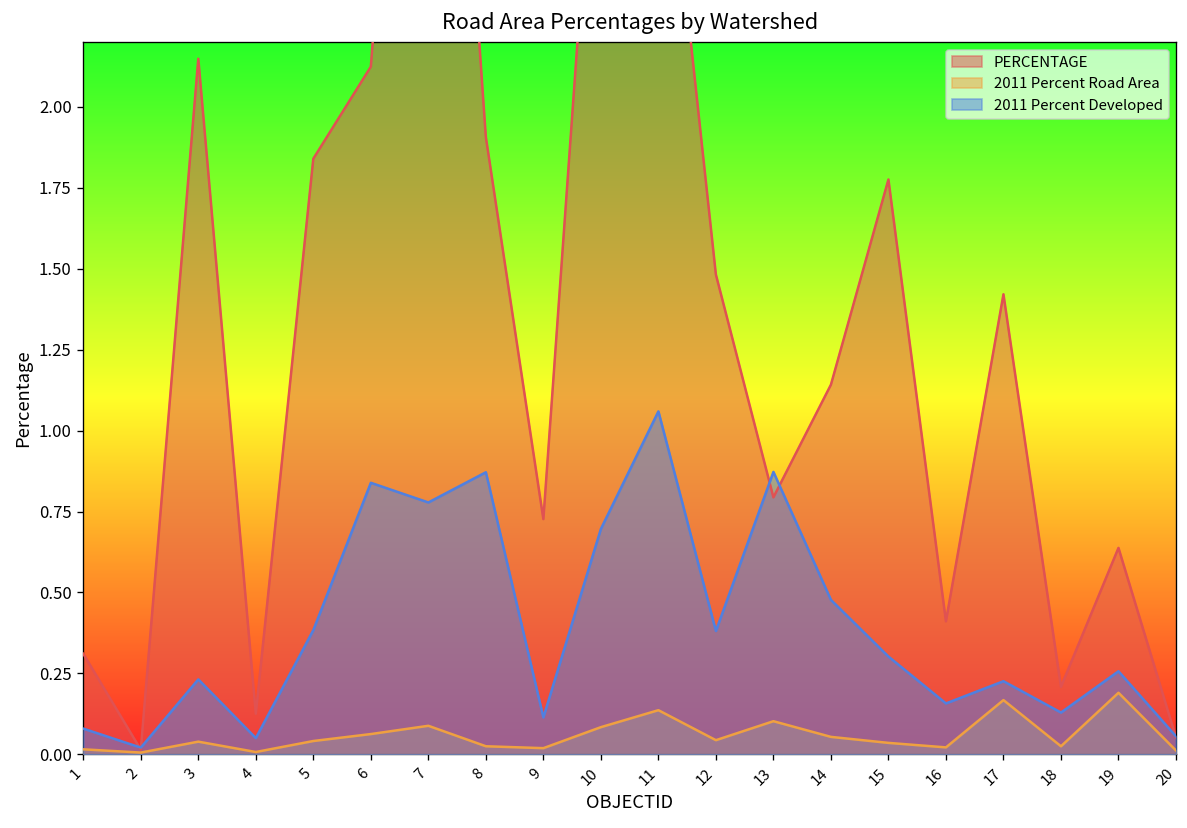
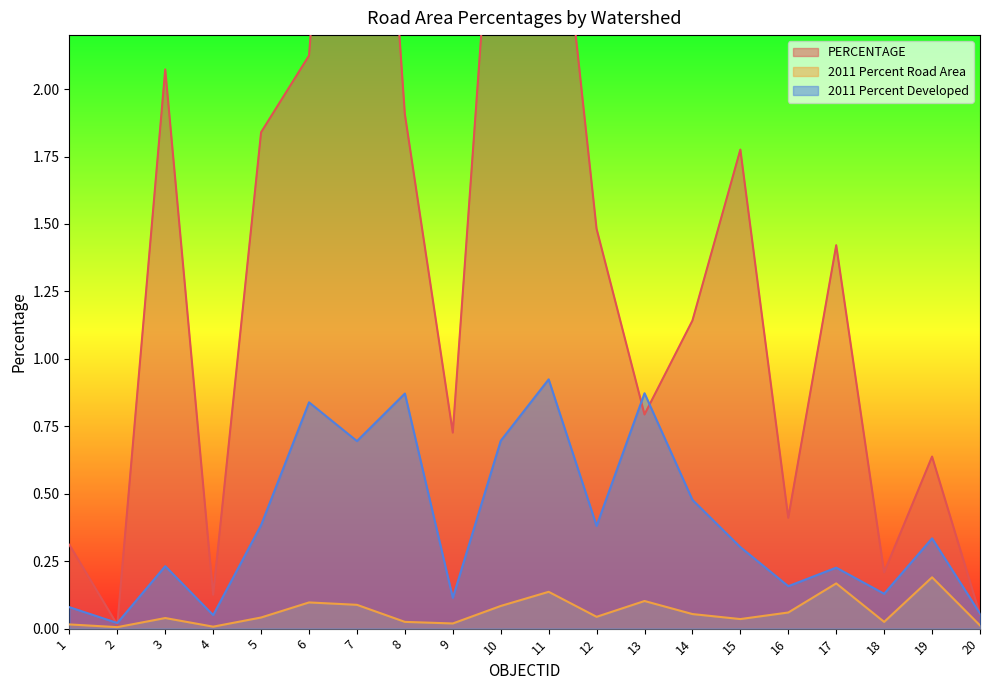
PERCENTAGE, 3: 2.15 -> 2.07
2011 Percent Road Area, 6: 0.06 -> 0.10
2011 Percent Developed, 7: 0.78 -> 0.70
2011 Percent Developed, 11: 1.06 -> 0.92
2011 Percent Road Area, 16: 0.02 -> 0.06
2011 Percent Developed, 19: 0.26 -> 0.33
